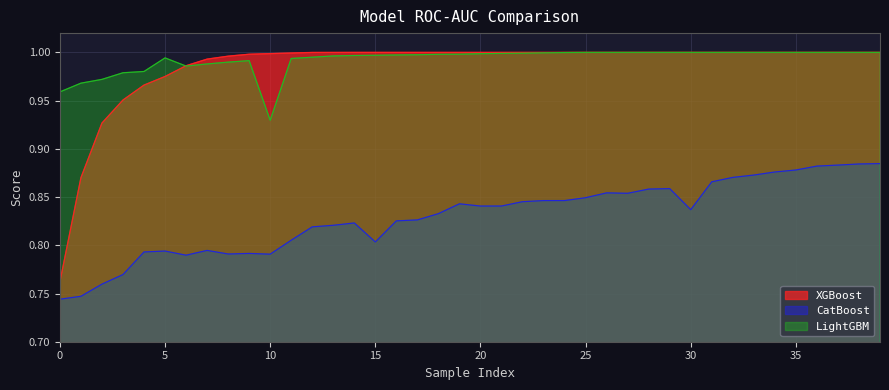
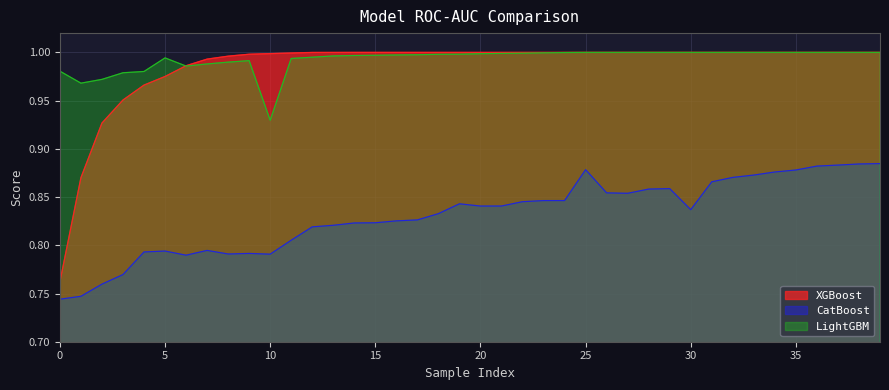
LightGBM, 0: 0.96 -> 0.98
CatBoost, 15: 0.80 -> 0.82
CatBoost, 25: 0.85 -> 0.88
